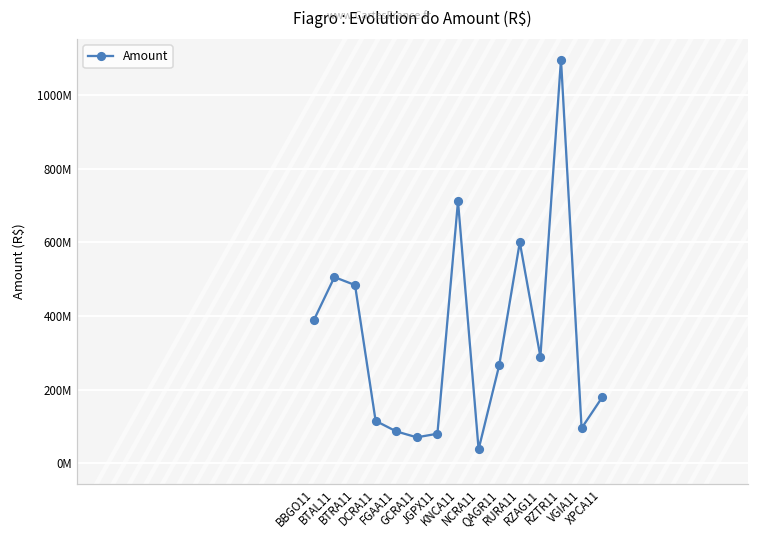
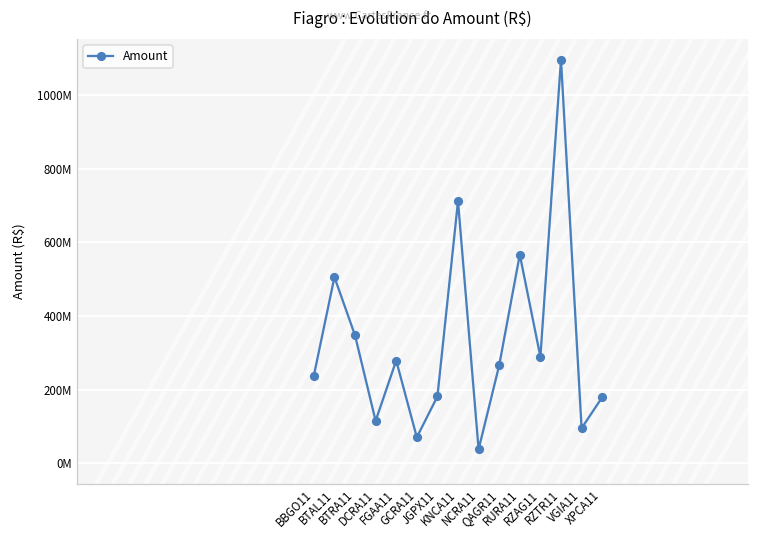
BBGO11: 390000000 -> 240000000
BTRA11: 480000000 -> 350000000
FGAA11: 90000000 -> 280000000
JGPX11: 80000000 -> 180000000
RURA11: 600000000 -> 570000000
